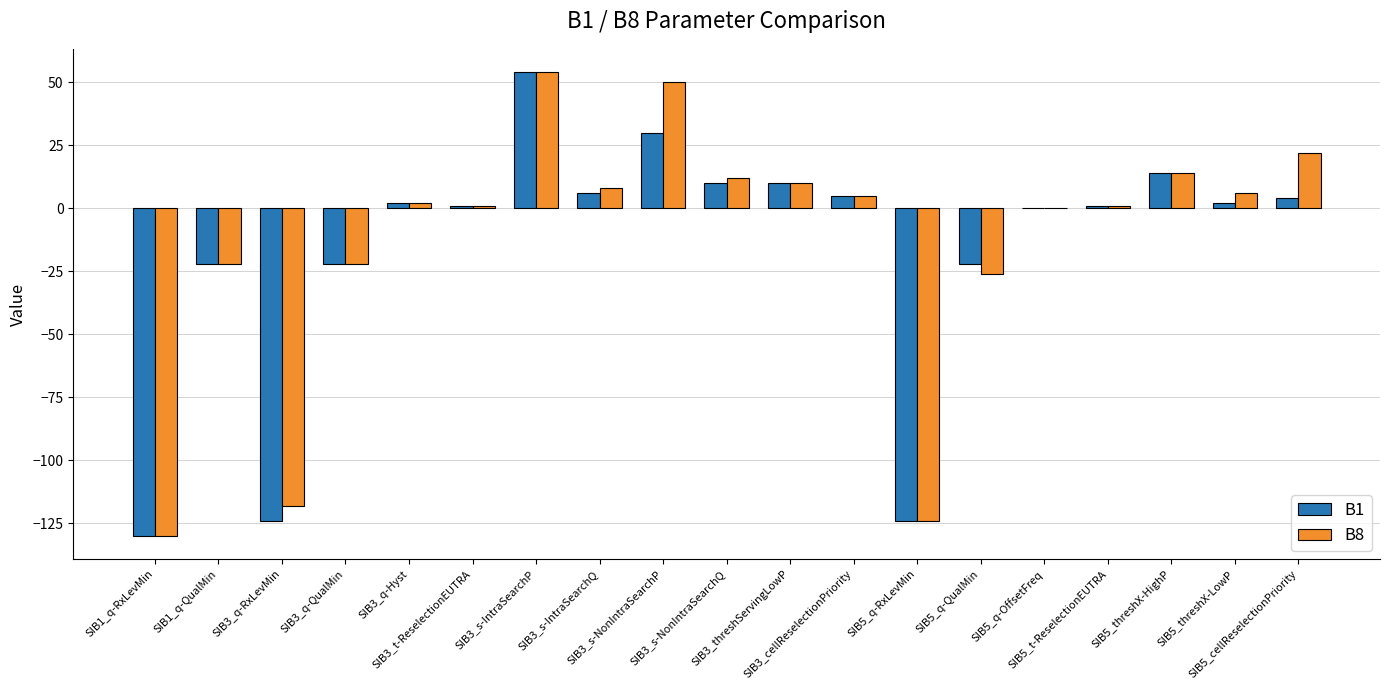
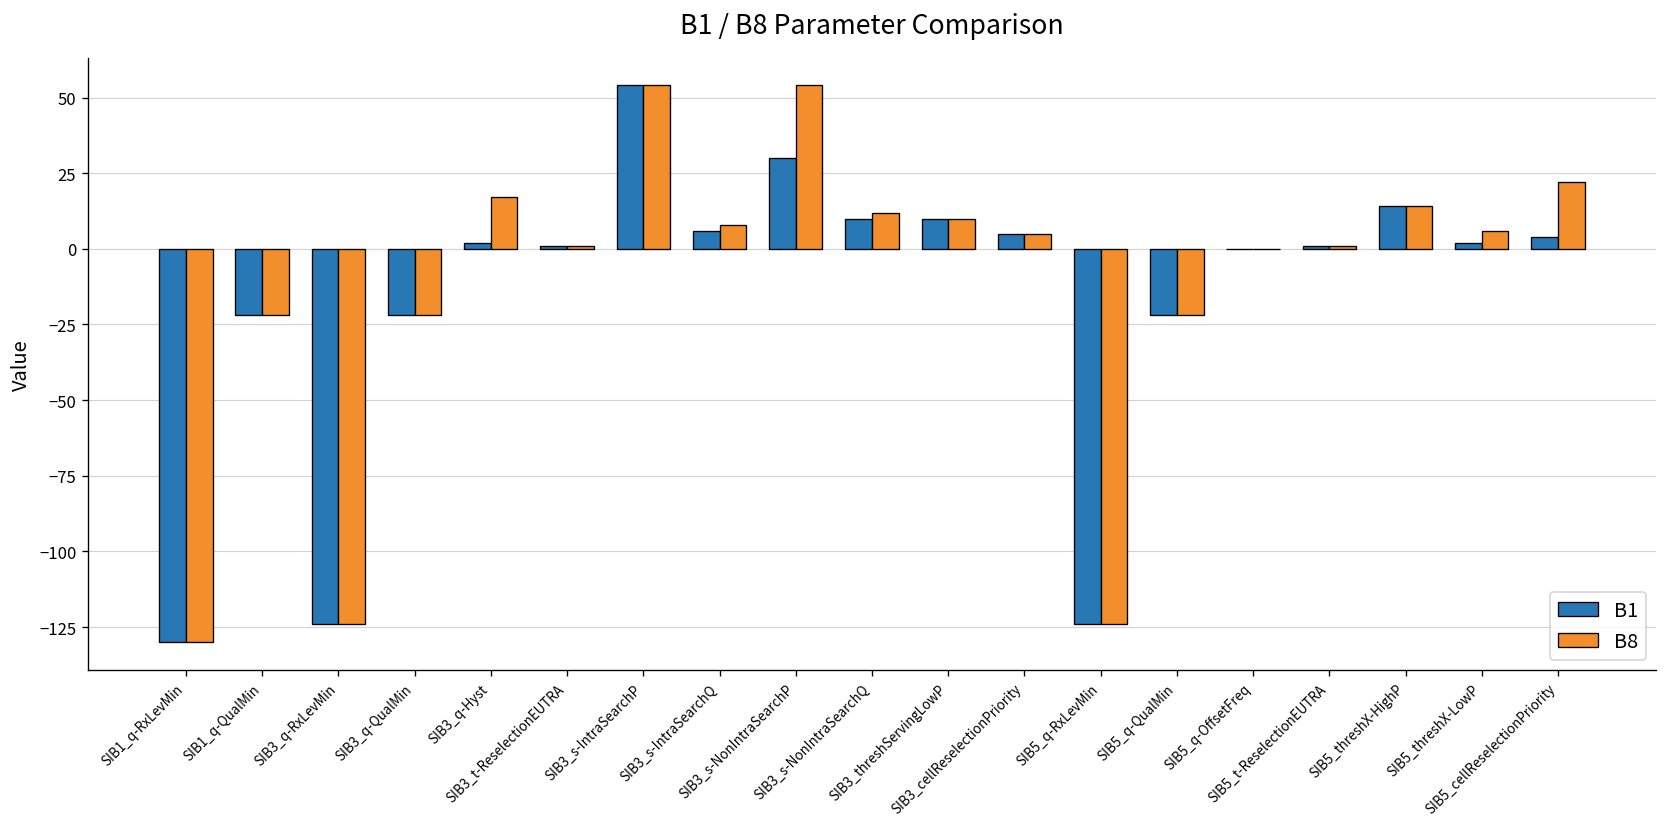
B8, SIB3_q-RxLevMin: -118 -> -124
B8, SIB3_q-Hyst: 2 -> 17
B8, SIB3_s-NonIntraSearchP: 50 -> 54
B8, SIB5_q-QualMin: -26 -> -22
